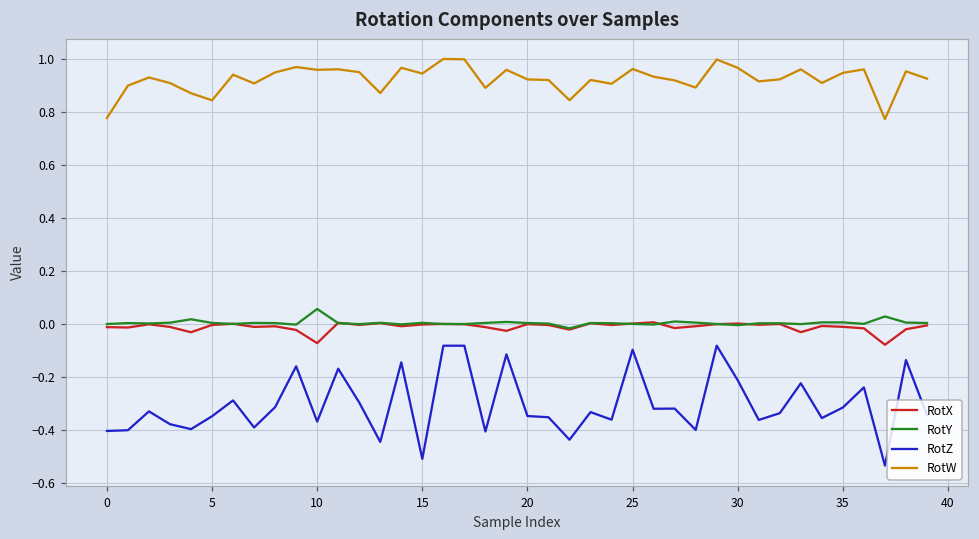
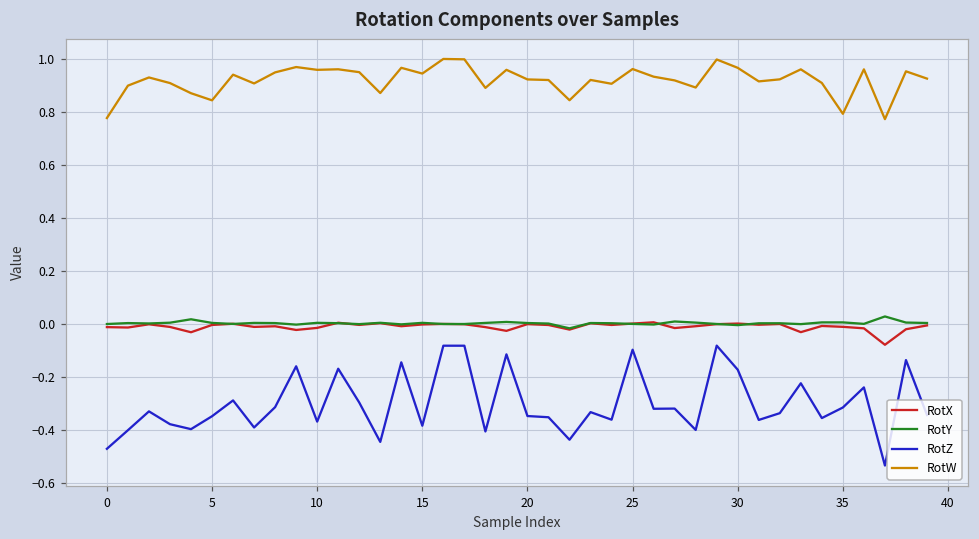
RotZ, 0: -0.40 -> -0.47
RotX, 10: -0.07 -> -0.01
RotY, 10: 0.06 -> 0.00
RotZ, 15: -0.51 -> -0.38
RotZ, 30: -0.21 -> -0.17
RotW, 35: 0.95 -> 0.79
